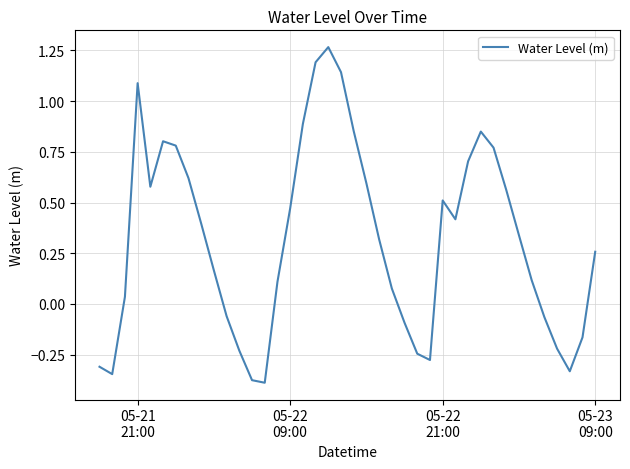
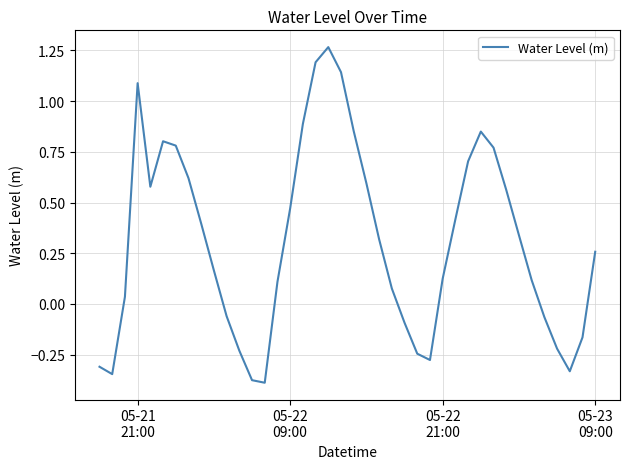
05-22 21:00: 0.51 -> 0.12
